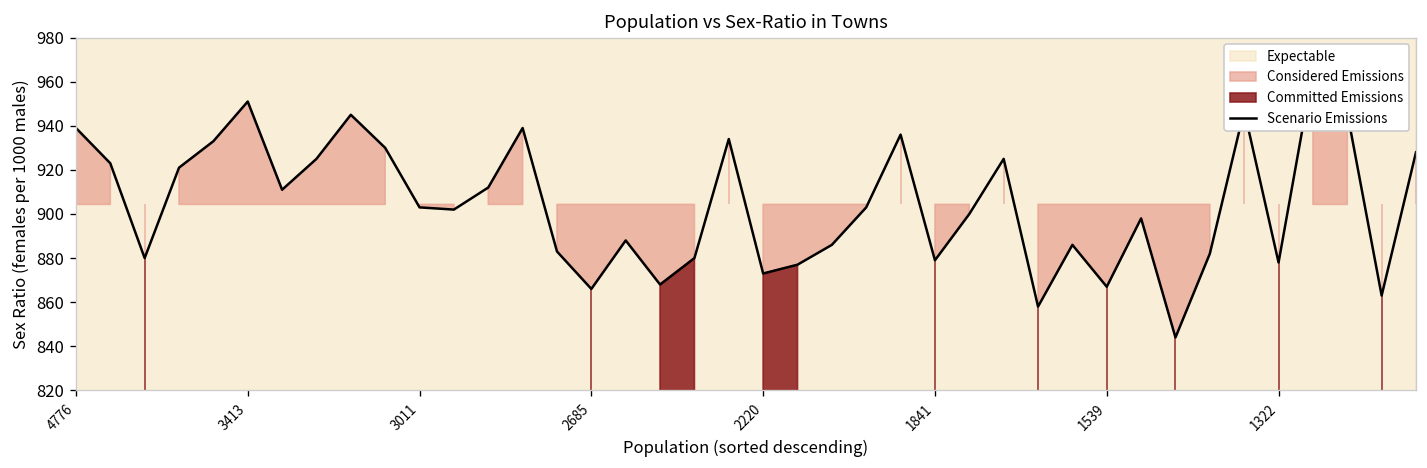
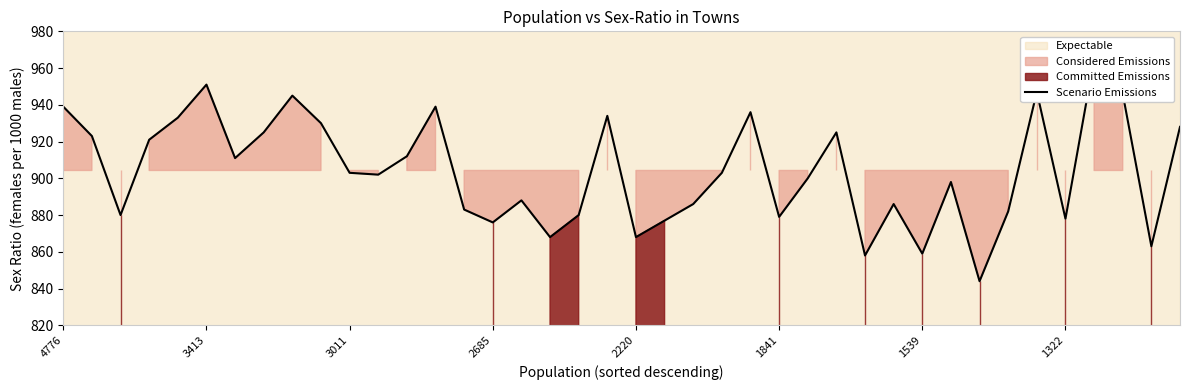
Scenario Emissions, 2685: 866 -> 876
Scenario Emissions, 2220: 873 -> 868
Scenario Emissions, 1539: 867 -> 859
